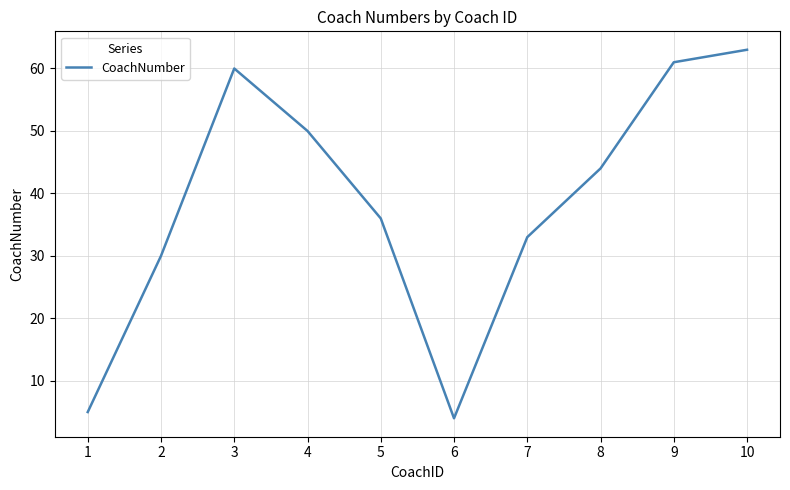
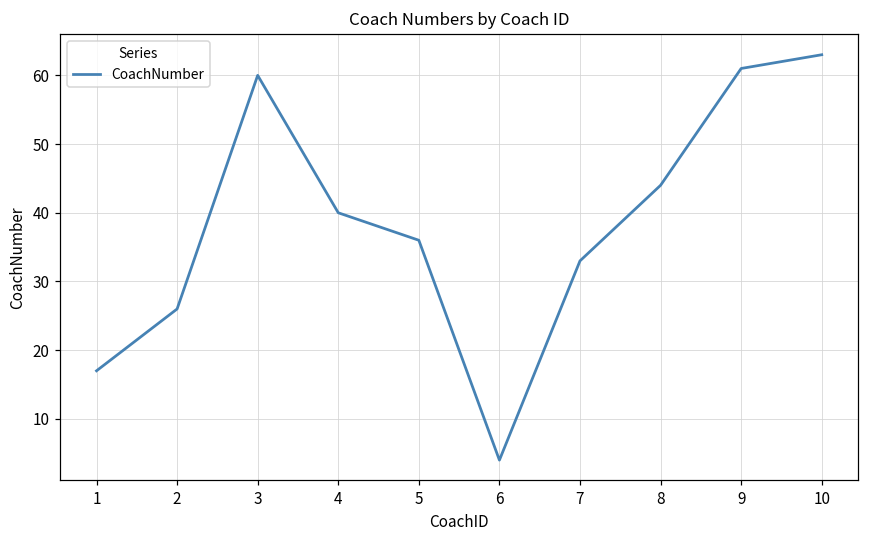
1: 5 -> 17
2: 30 -> 26
4: 50 -> 40
